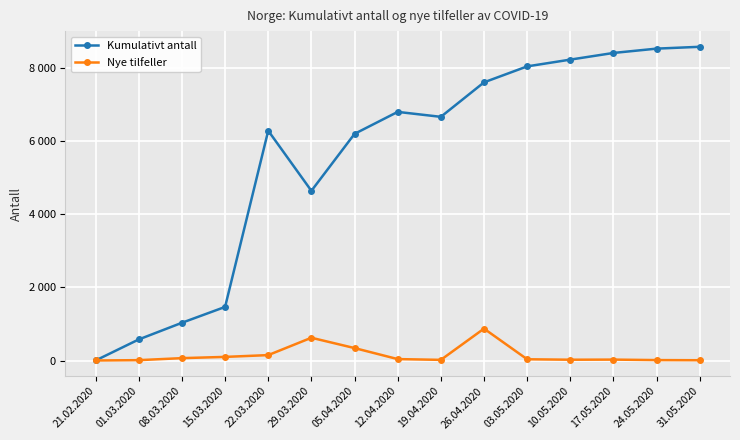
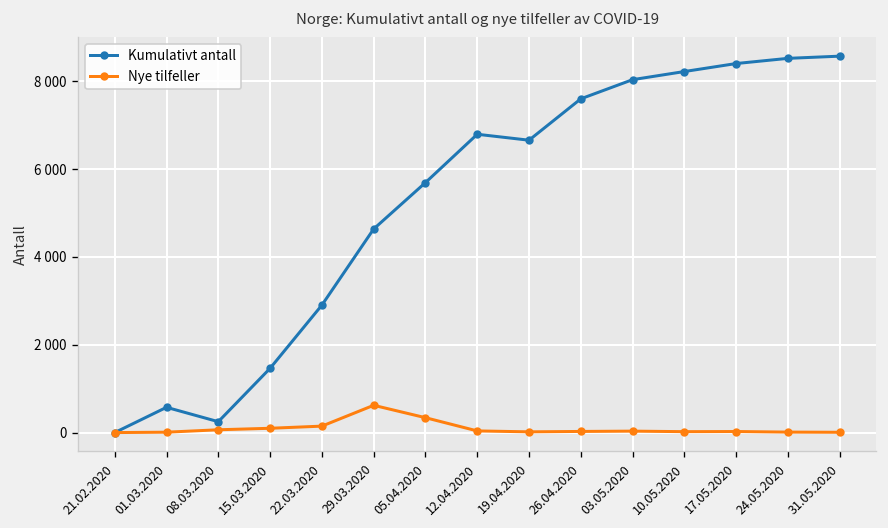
Kumulativt antall, 08.03.2020: 1000 -> 200
Kumulativt antall, 22.03.2020: 6300 -> 2900
Kumulativt antall, 05.04.2020: 6200 -> 5700
Nye tilfeller, 26.04.2020: 900 -> 0
